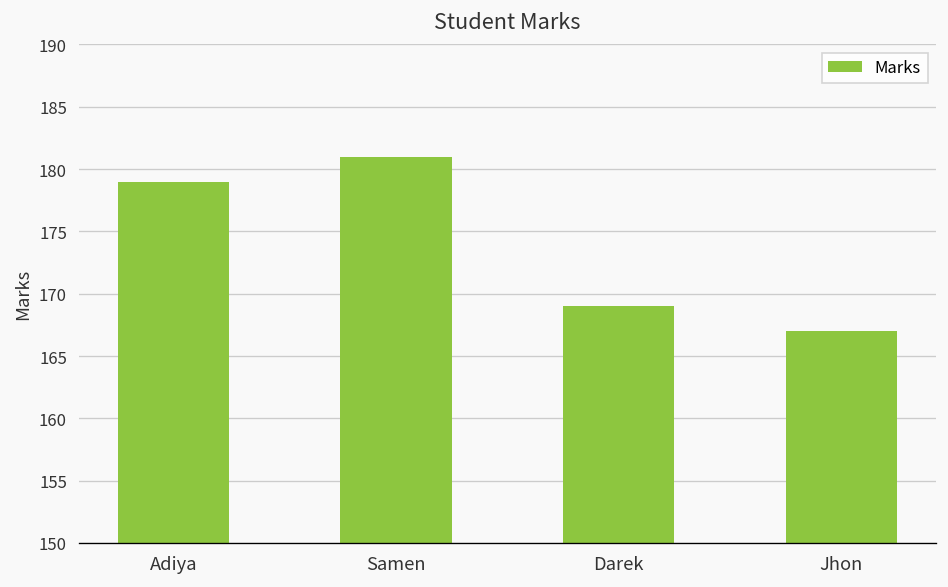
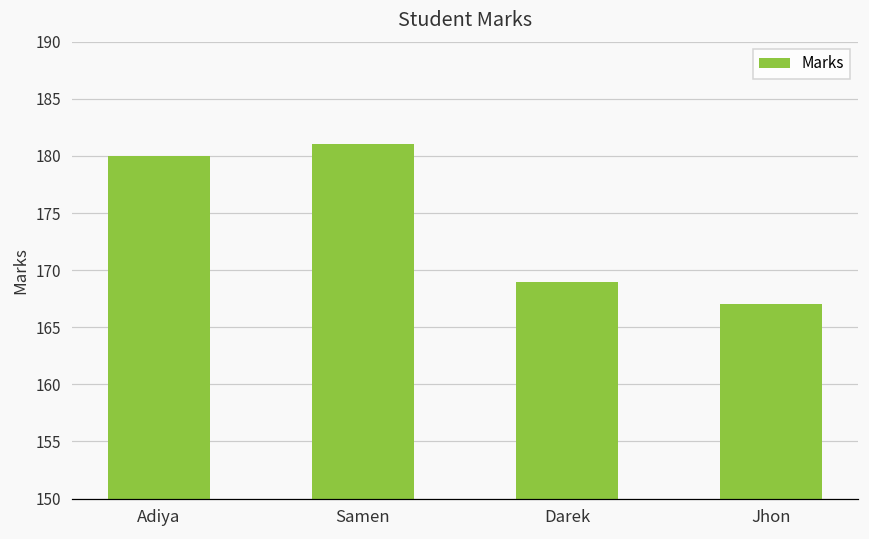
Adiya: 179 -> 180
